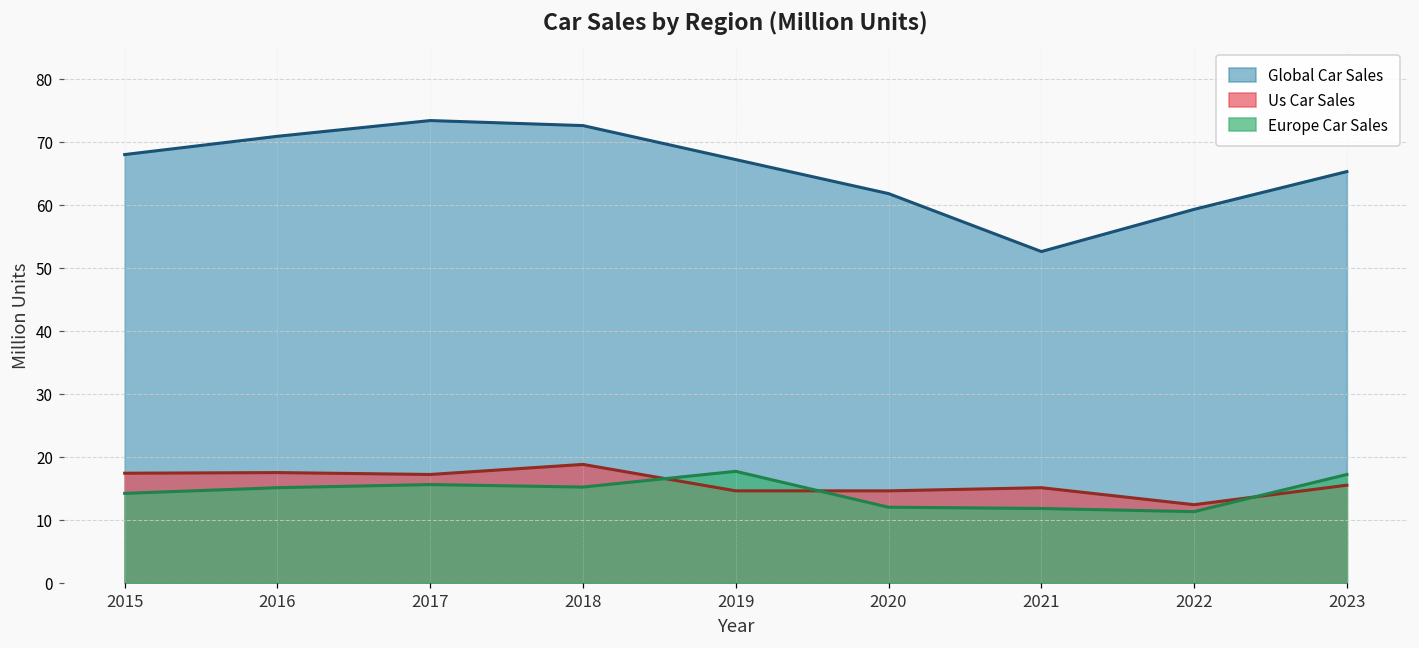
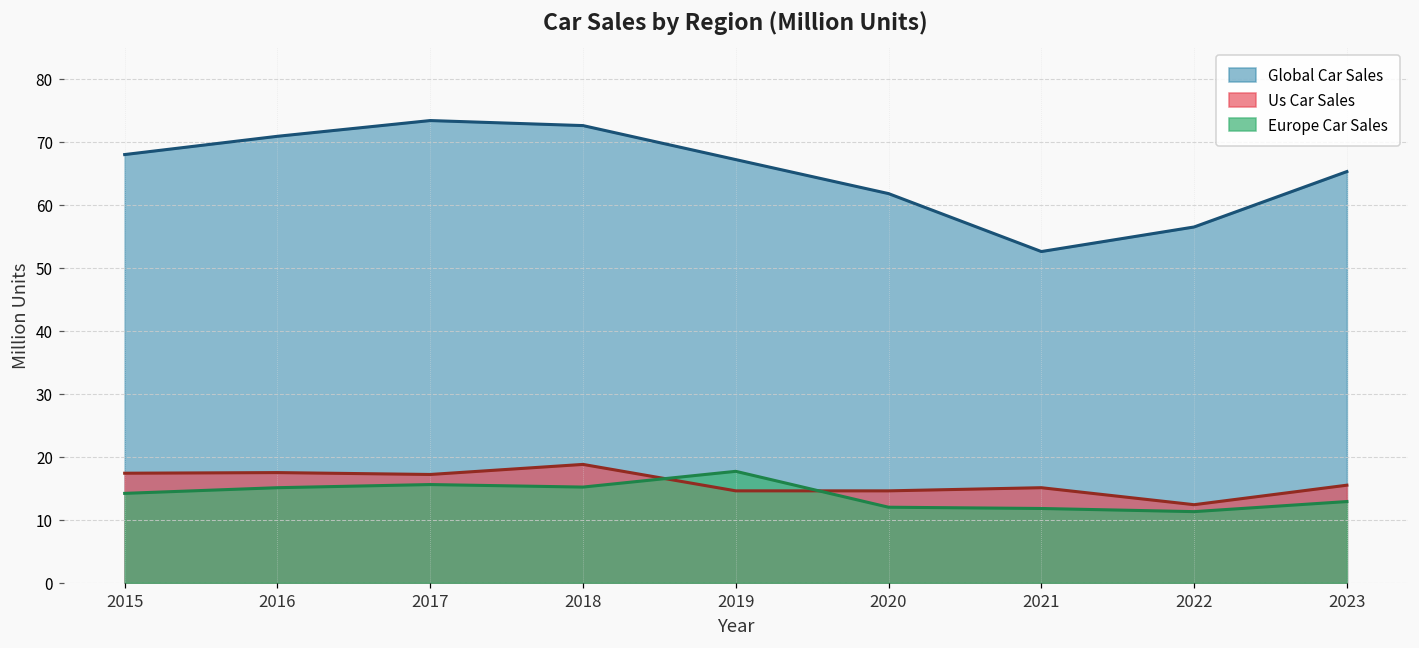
Global Car Sales, 2022: 59 -> 57
Europe Car Sales, 2023: 17 -> 13
